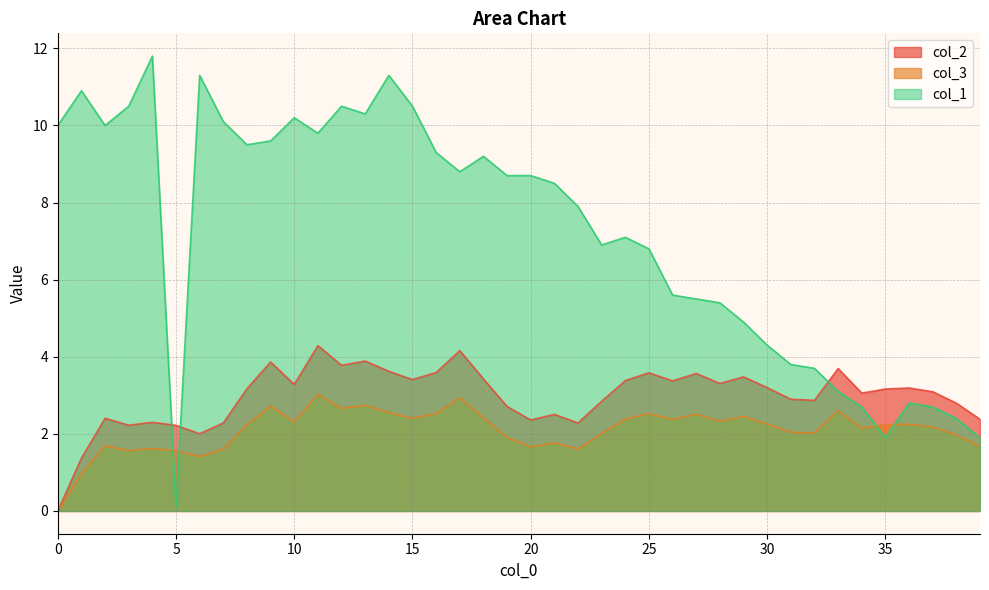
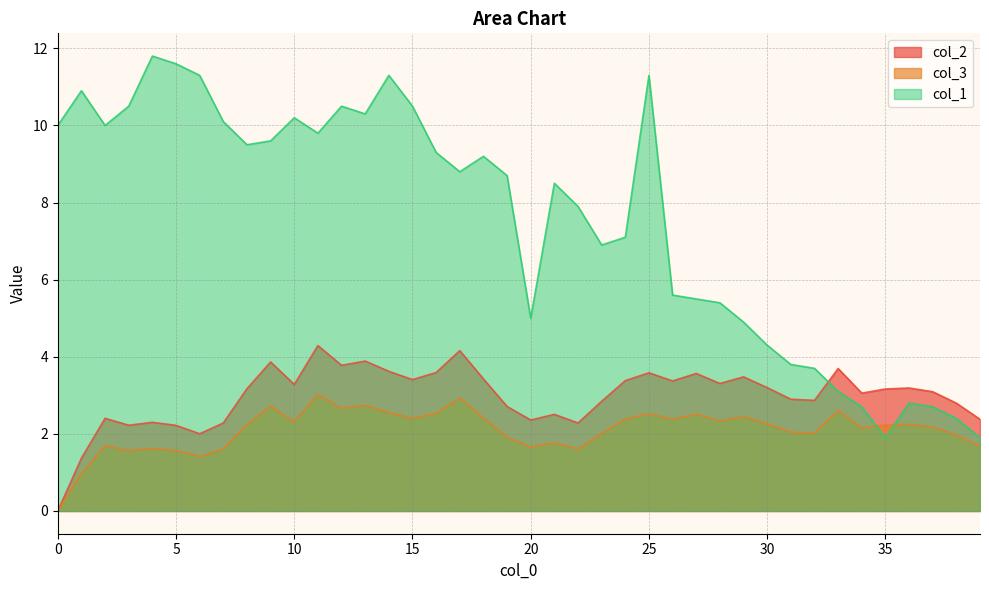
col_1, 5: 0.1 -> 11.6
col_1, 20: 8.7 -> 5.0
col_1, 25: 6.8 -> 11.3
